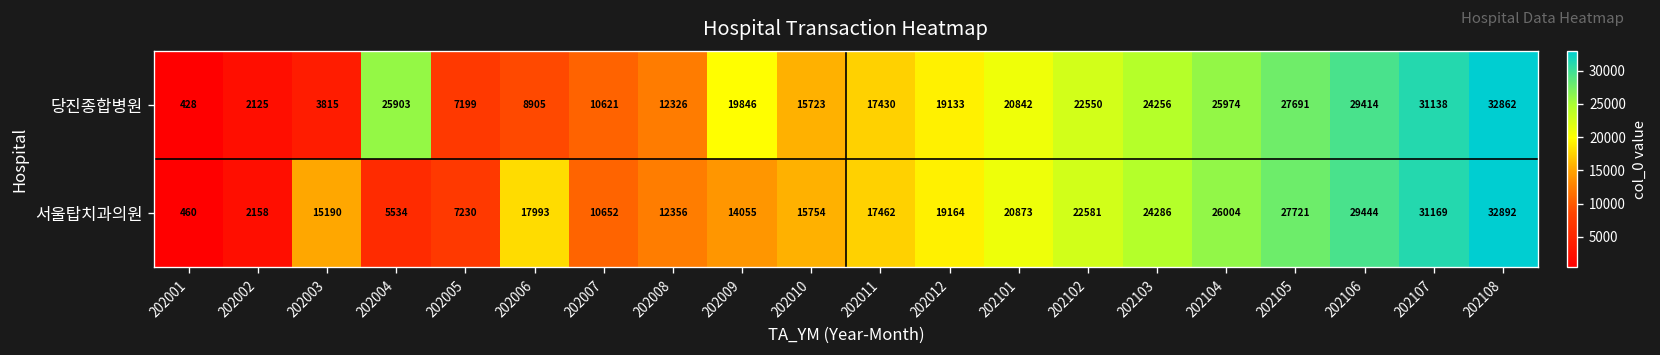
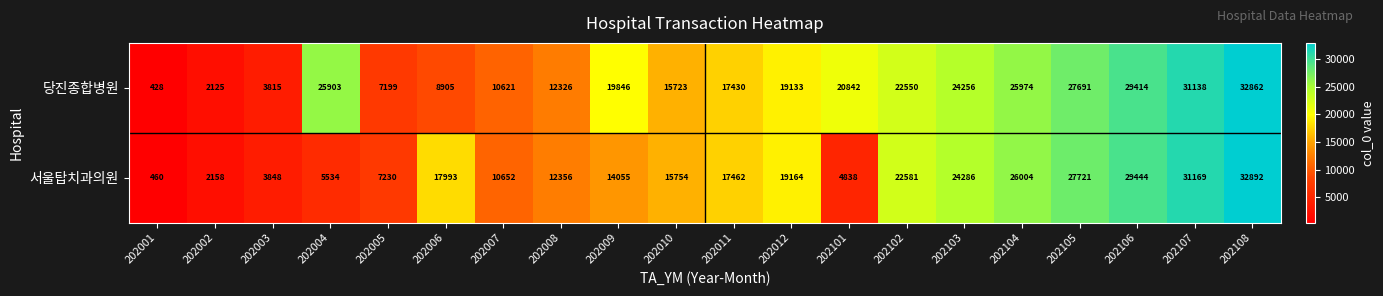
서울탑치과의원, 202003: 15190 -> 3848
서울탑치과의원, 202101: 20873 -> 4838
